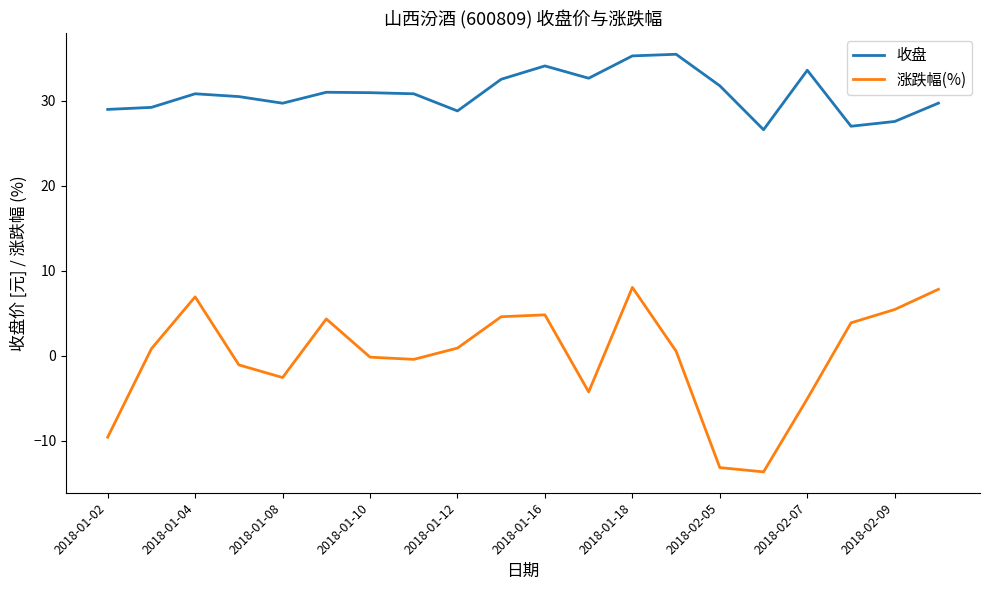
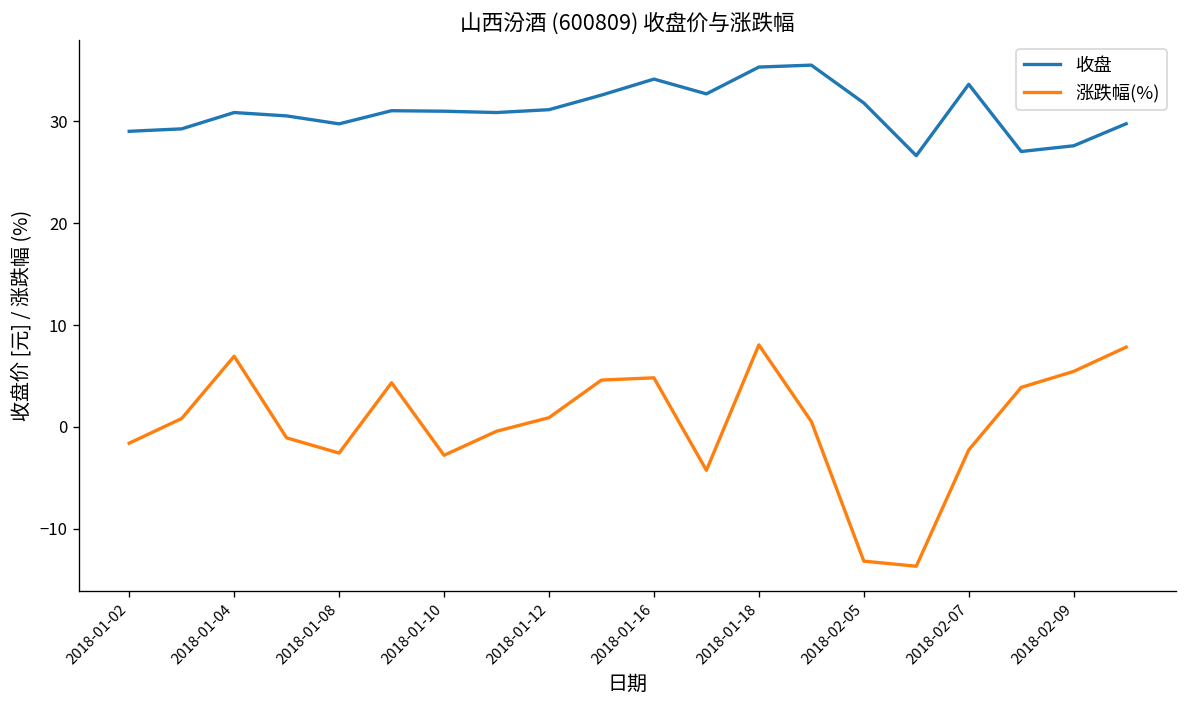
涨跌幅(%), 2018-01-02: -10 -> -2
涨跌幅(%), 2018-01-10: 0 -> -3
收盘, 2018-01-12: 29 -> 31
涨跌幅(%), 2018-02-07: -5 -> -2
